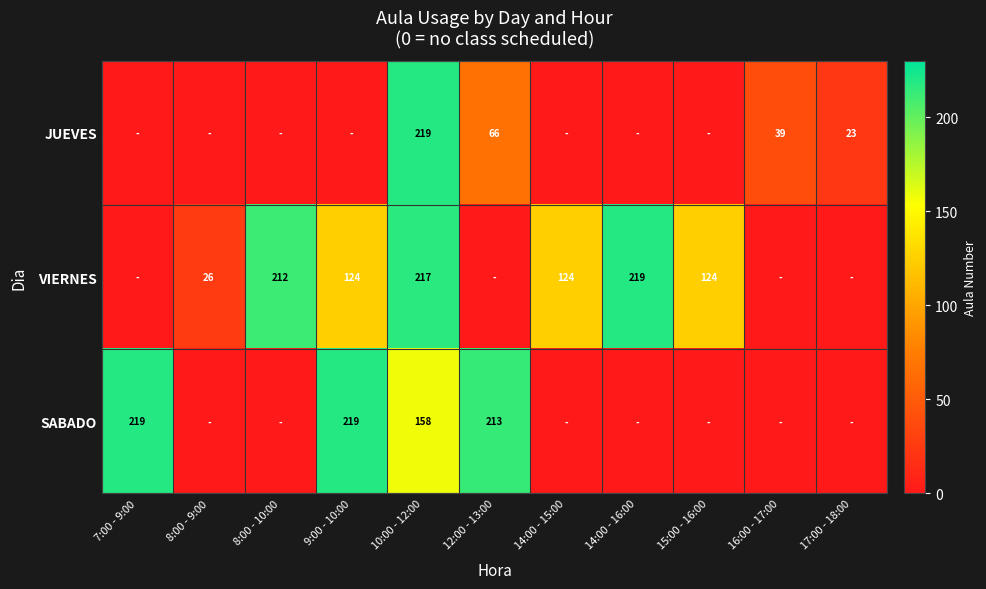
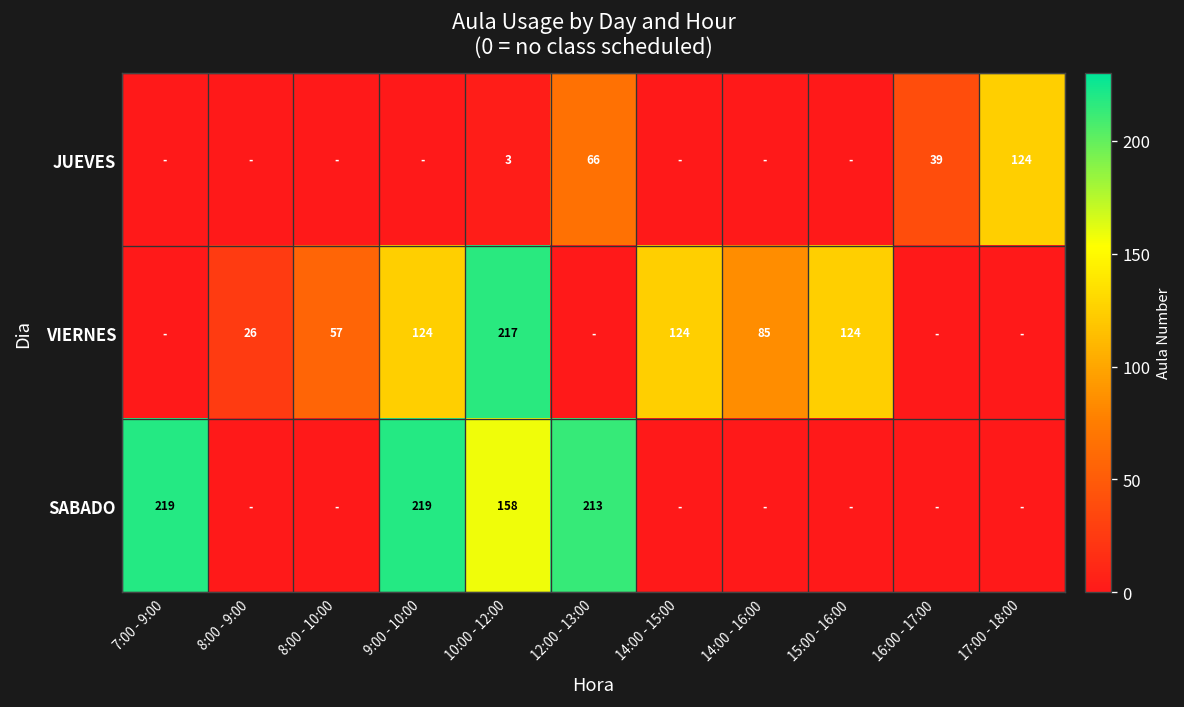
JUEVES, 10:00 - 12:00: 219 -> 3
JUEVES, 17:00 - 18:00: 23 -> 124
VIERNES, 8:00 - 10:00: 212 -> 57
VIERNES, 14:00 - 16:00: 219 -> 85
